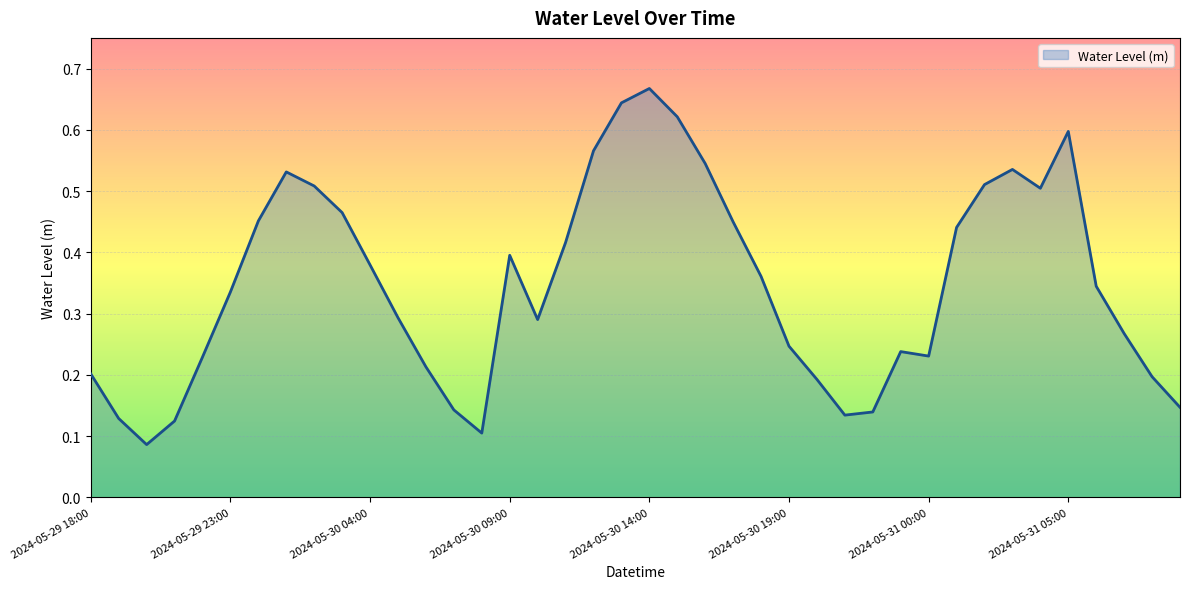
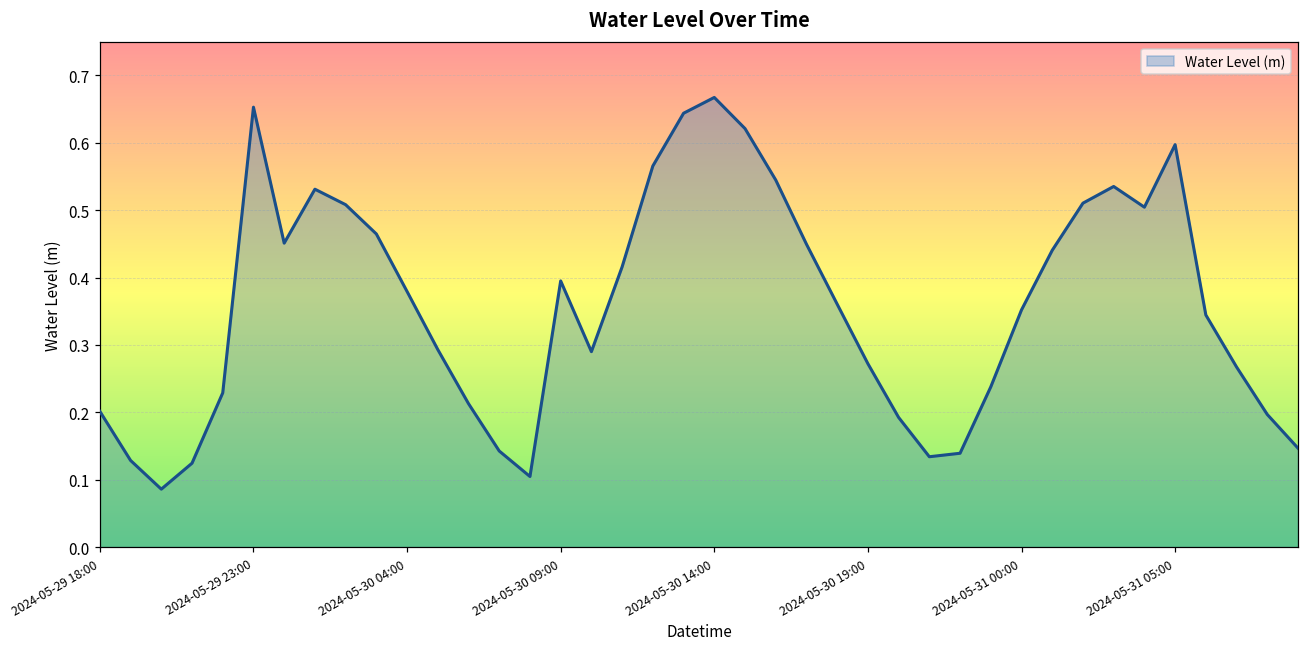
2024-05-29 23:00: 0.34 -> 0.65
2024-05-30 19:00: 0.25 -> 0.27
2024-05-31 00:00: 0.23 -> 0.35
